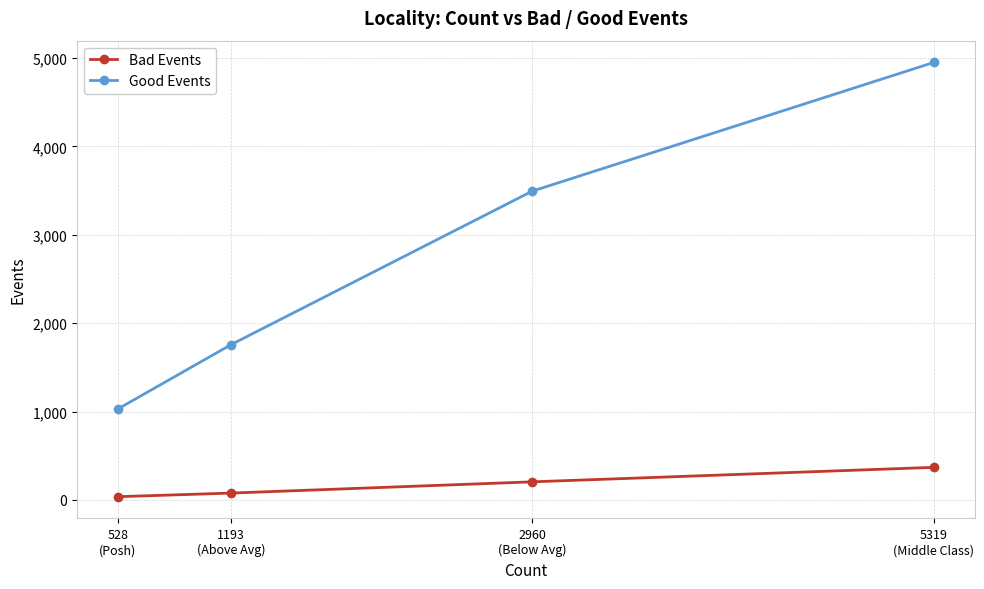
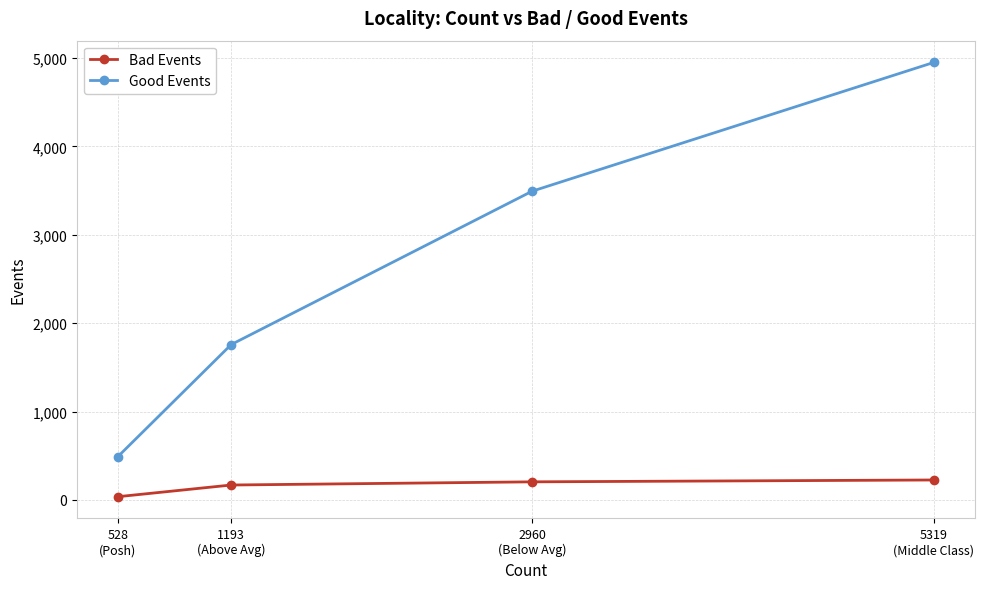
Good Events, 528 (Posh): 1,000 -> 500
Bad Events, 1193 (Above Avg): 100 -> 200
Bad Events, 5319 (Middle Class): 400 -> 200
